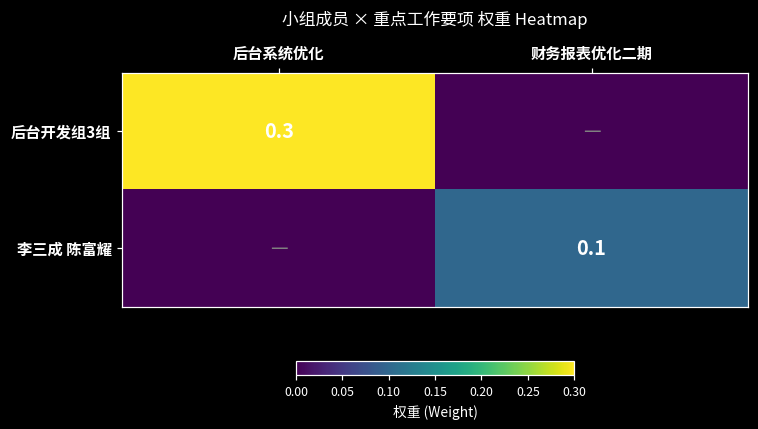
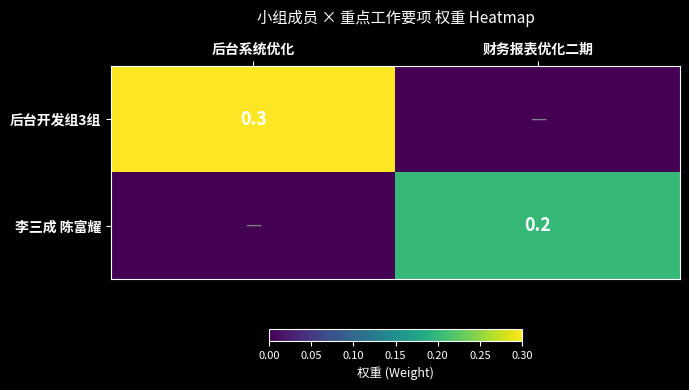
李三成 陈富耀, 财务报表优化二期: 0.1 -> 0.2
